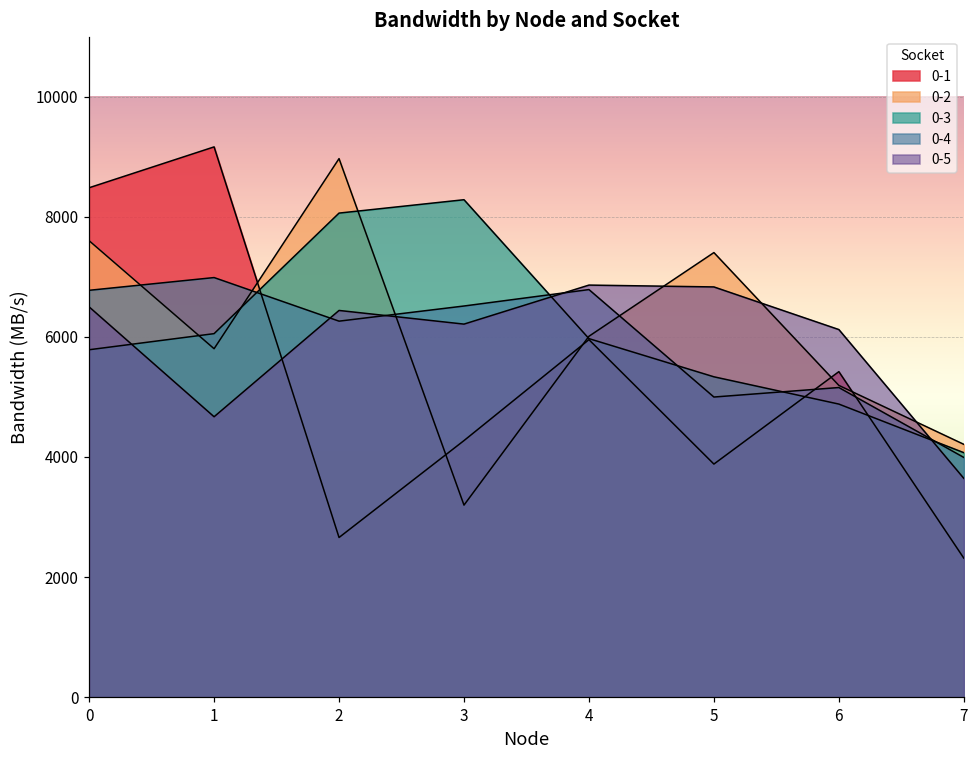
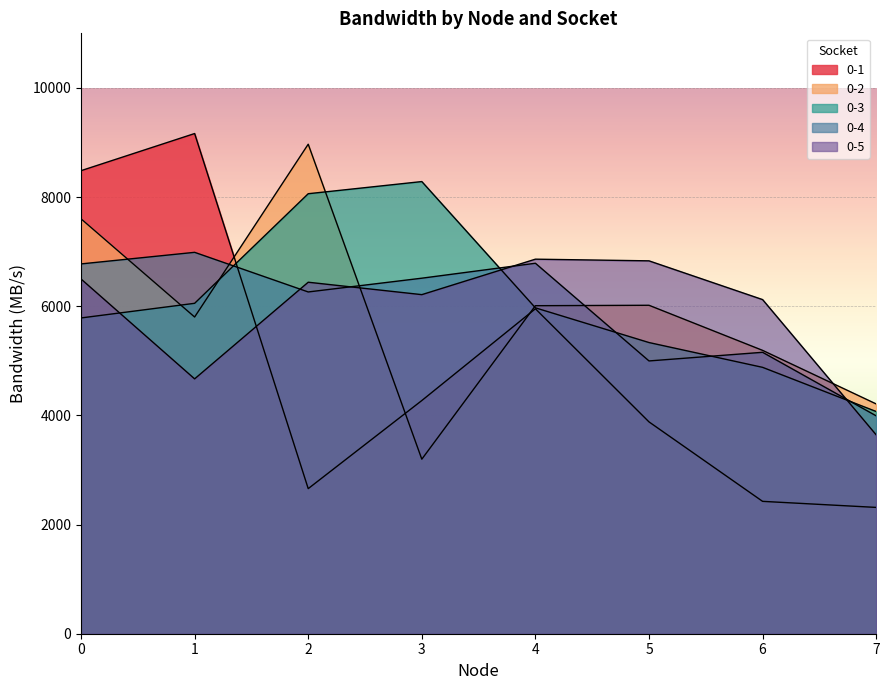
0-2, 5: 7400 -> 6000
0-1, 6: 5400 -> 2400
